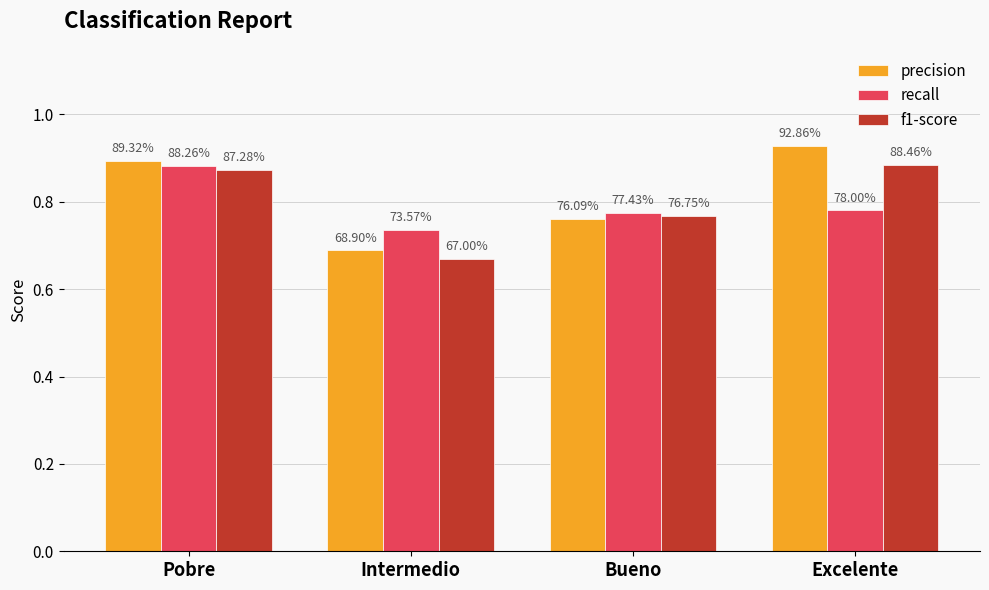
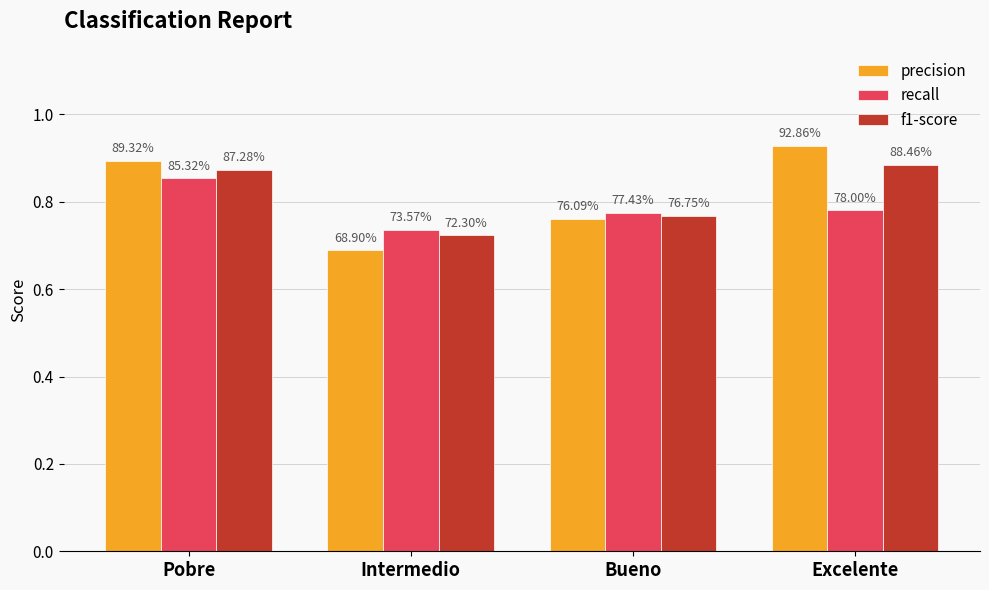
recall, Pobre: 88.26% -> 85.32%
f1-score, Intermedio: 67.00% -> 72.30%
